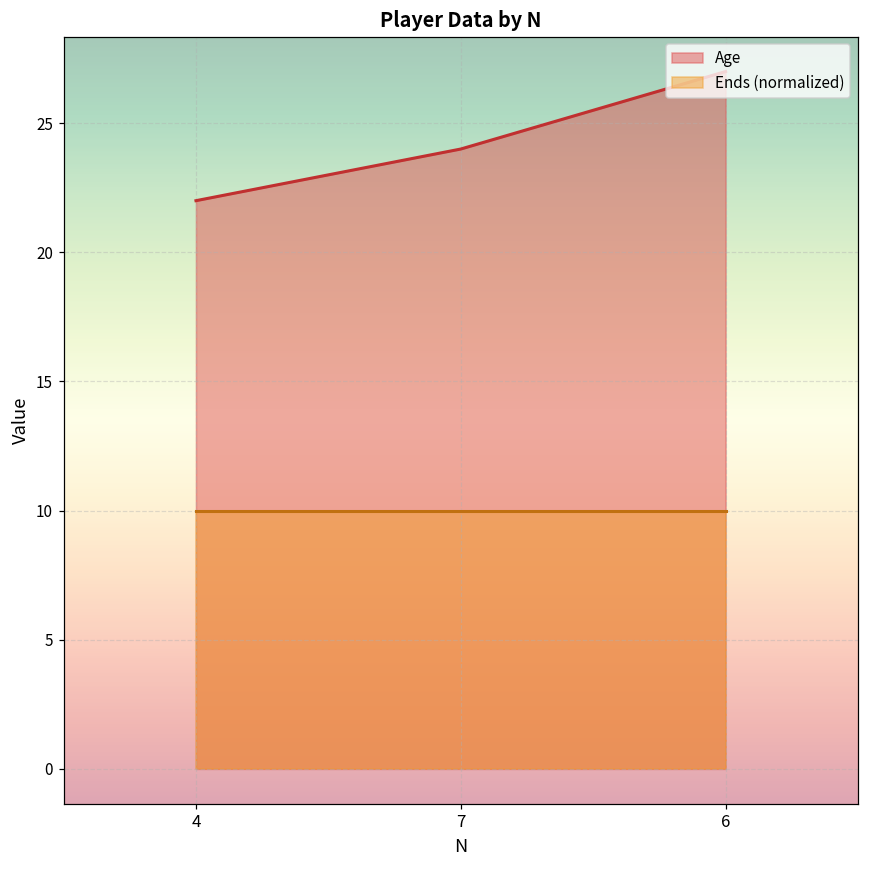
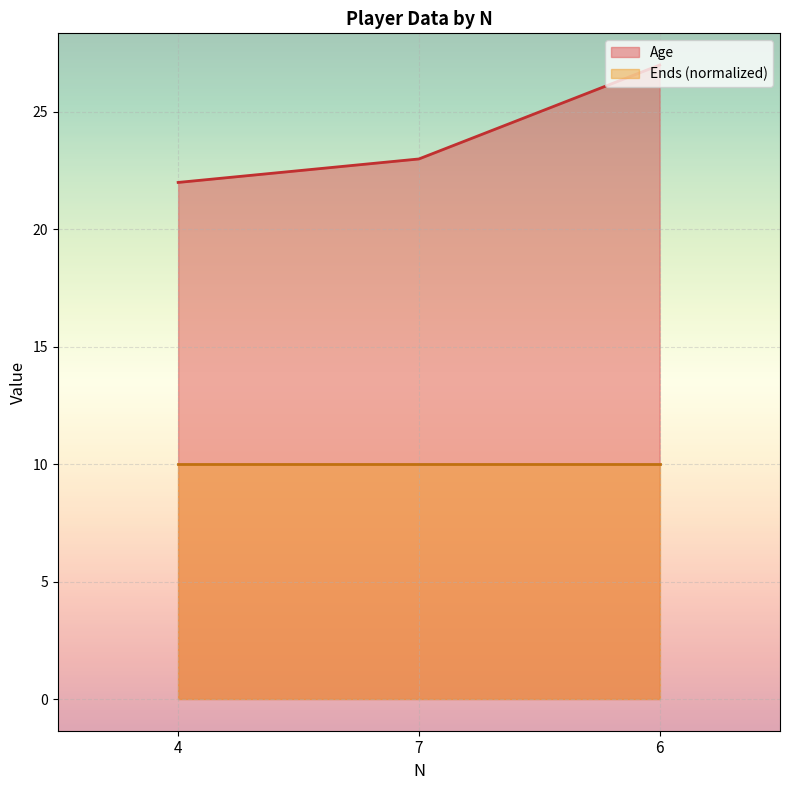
Age, 7: 24 -> 23
